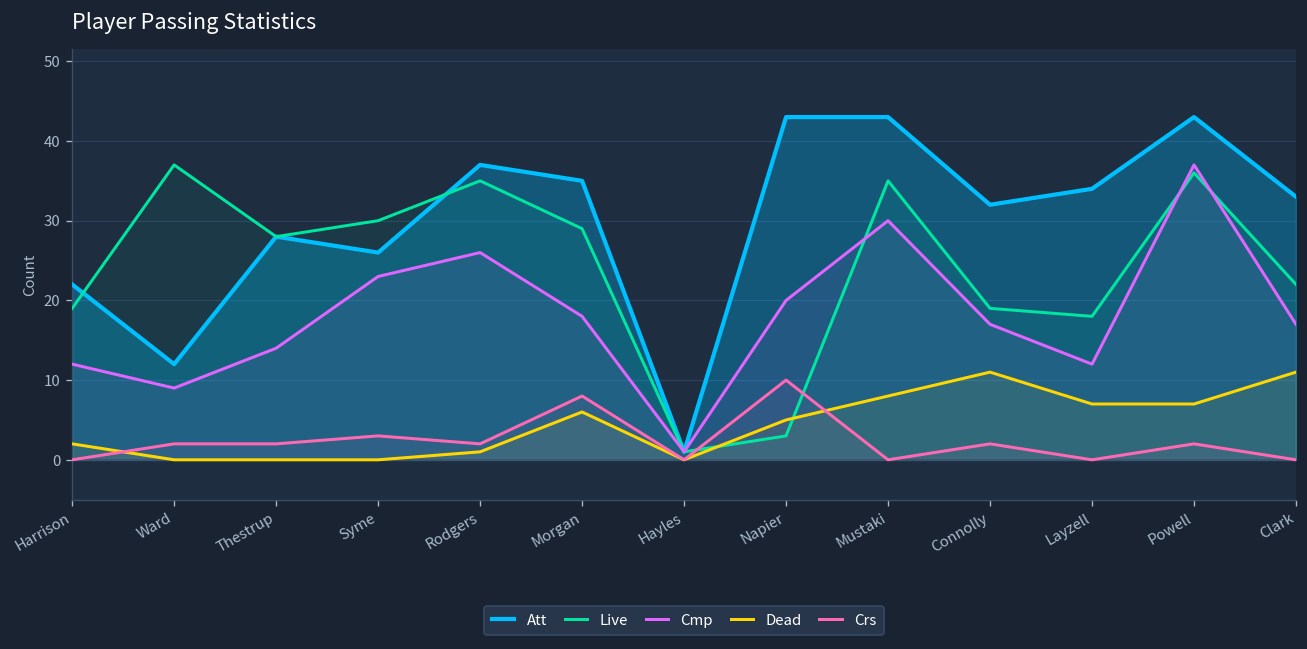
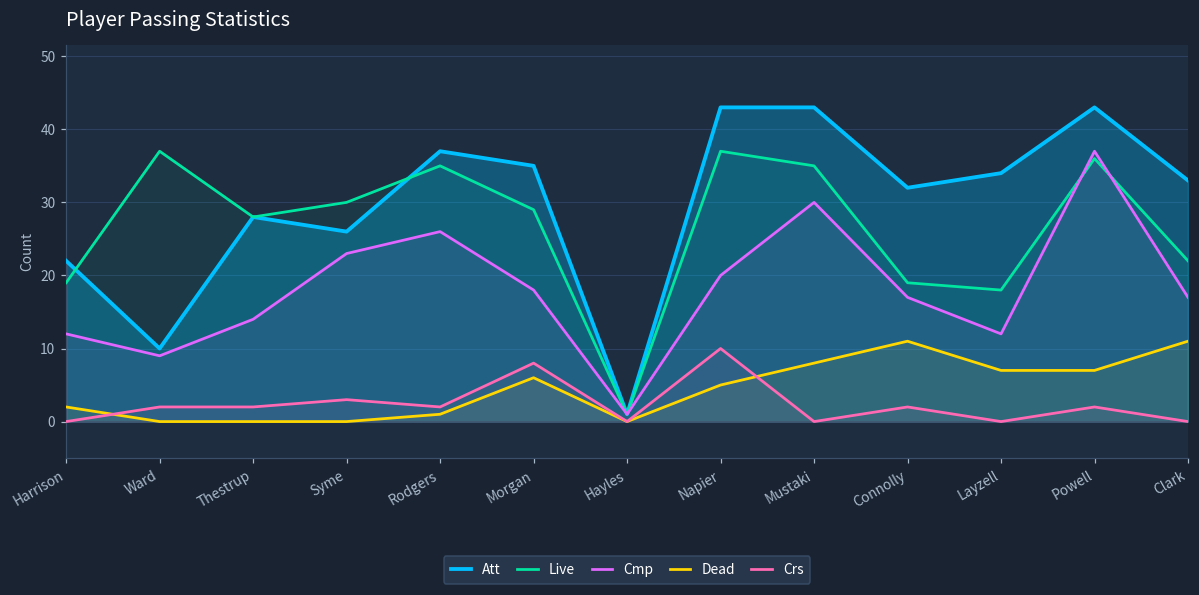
Att, Ward: 12 -> 10
Live, Napier: 3 -> 37
